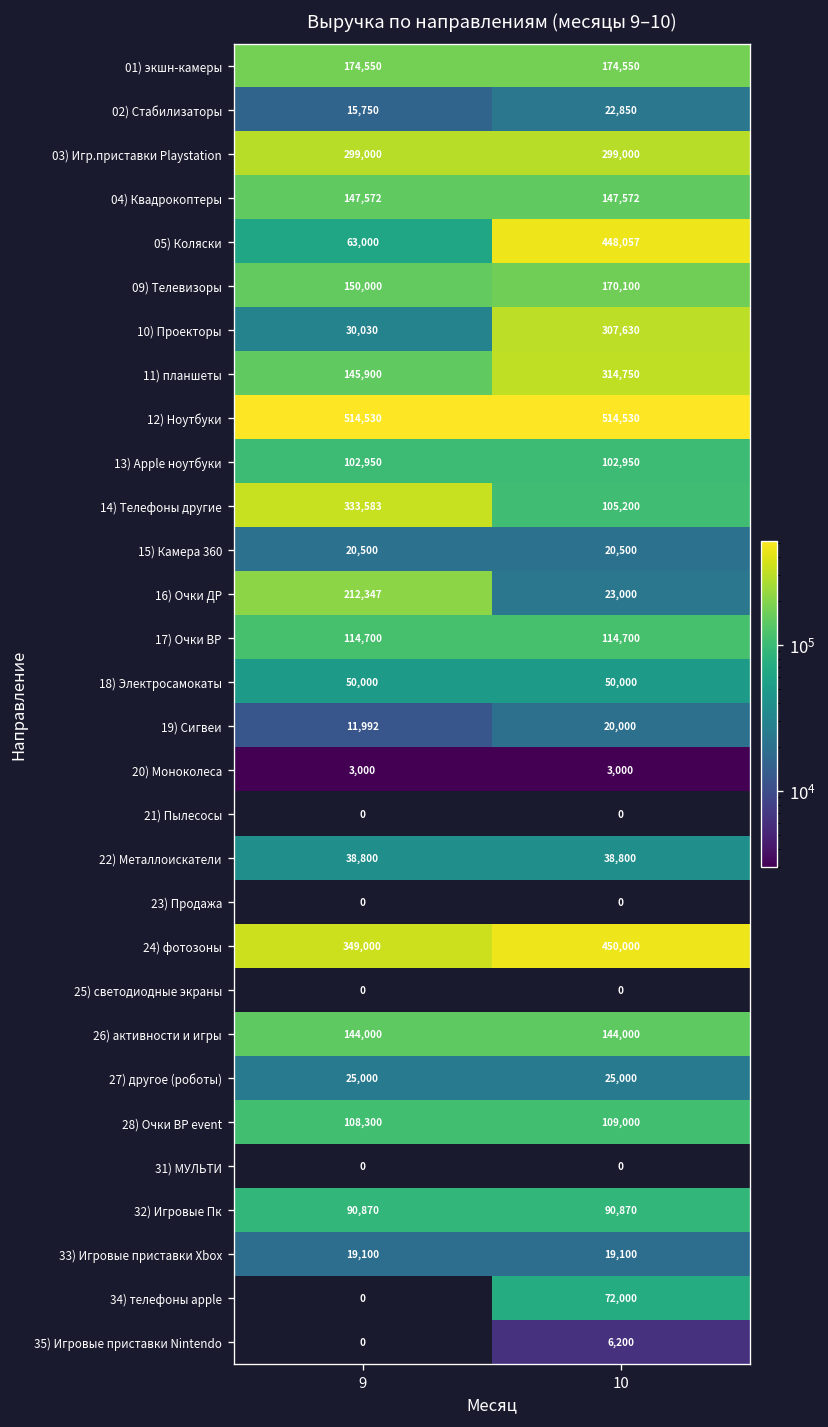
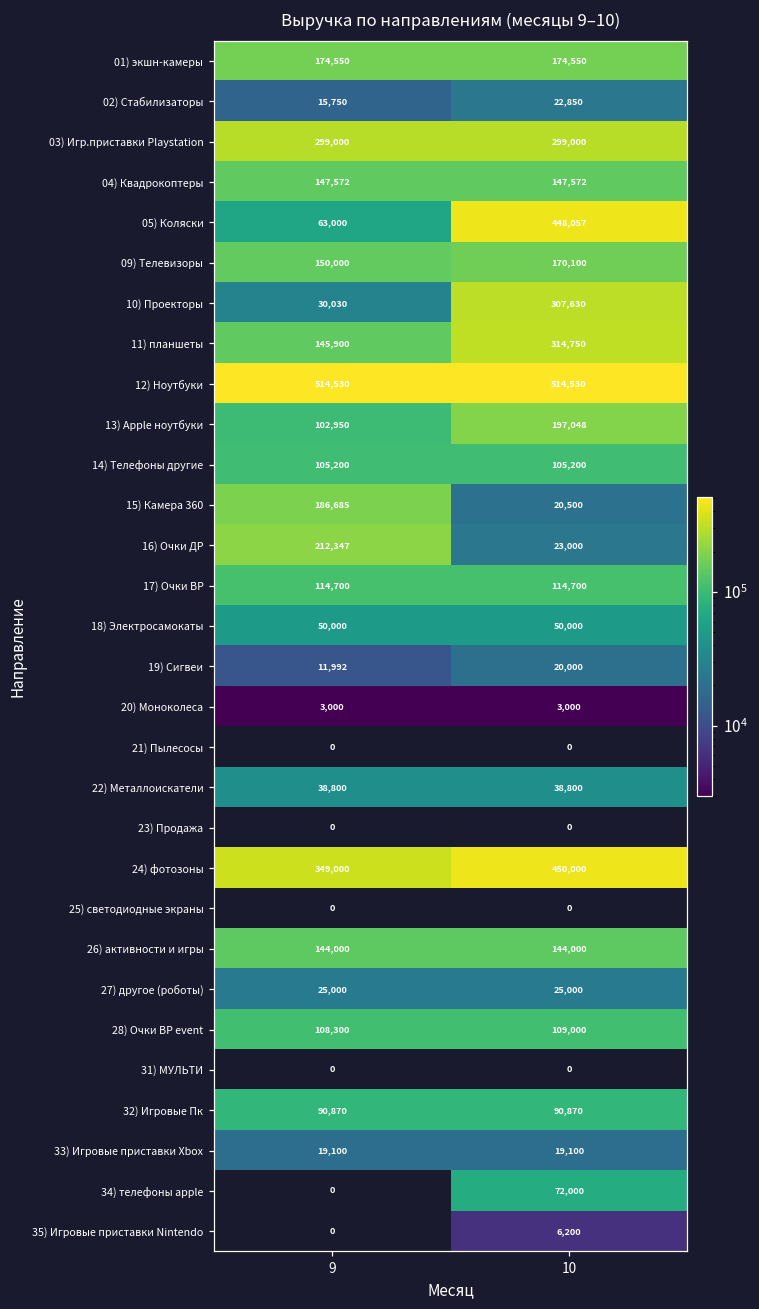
13) Apple ноутбуки, 10: 102,950 -> 197,048
14) Телефоны другие, 9: 333,583 -> 105,200
15) Камера 360, 9: 20,500 -> 186,685
